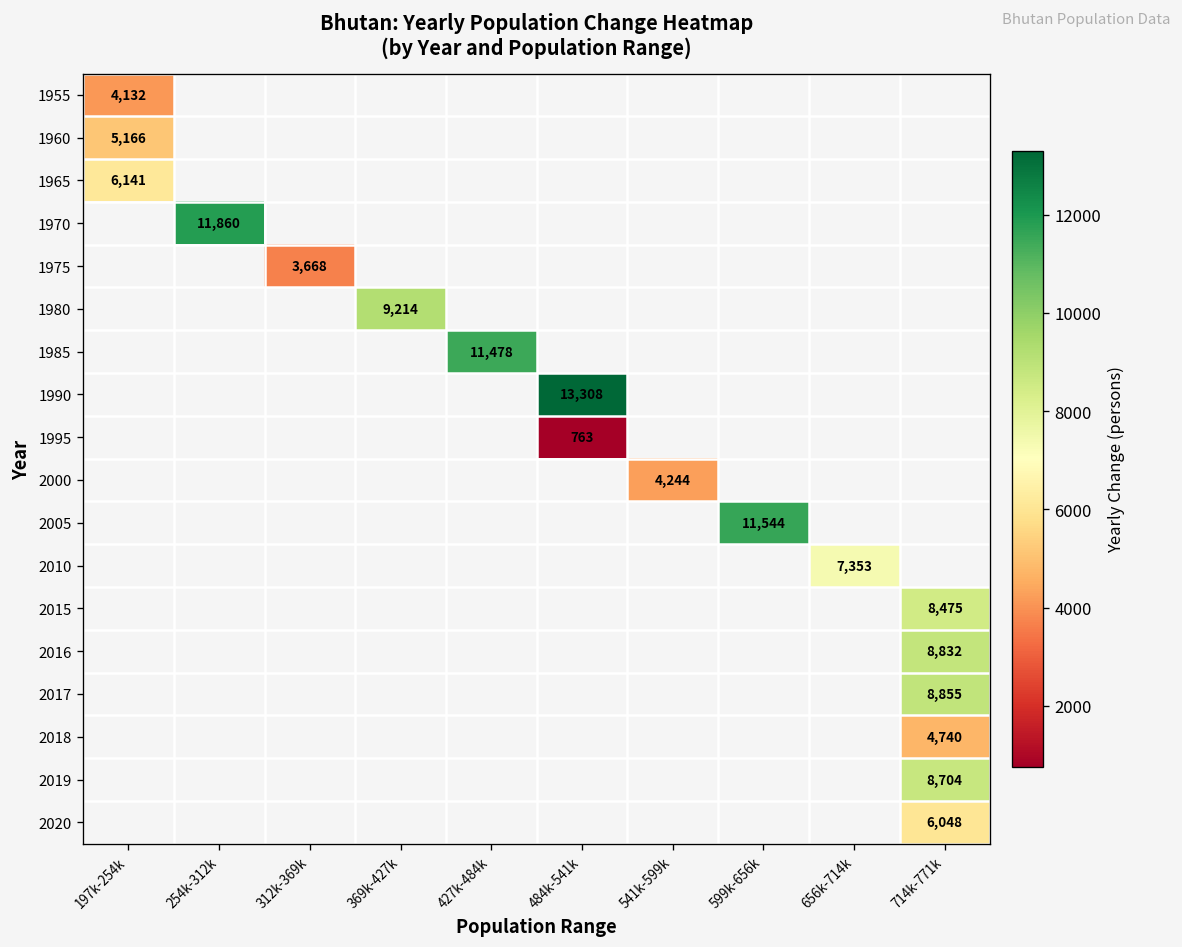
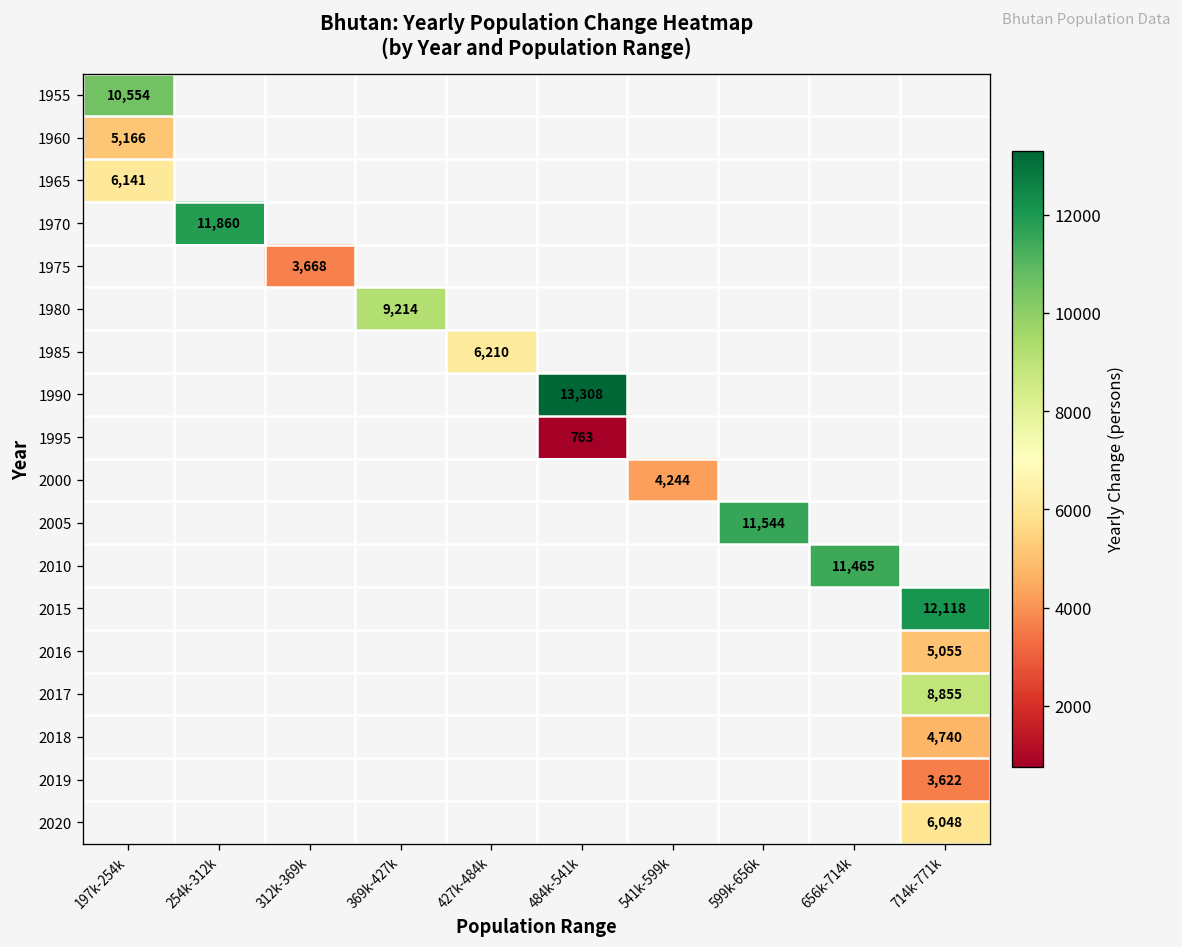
1955, 197k-254k: 4,132 -> 10,554
1985, 427k-484k: 11,478 -> 6,210
2010, 656k-714k: 7,353 -> 11,465
2015, 714k-771k: 8,475 -> 12,118
2016, 714k-771k: 8,832 -> 5,055
2019, 714k-771k: 8,704 -> 3,622
